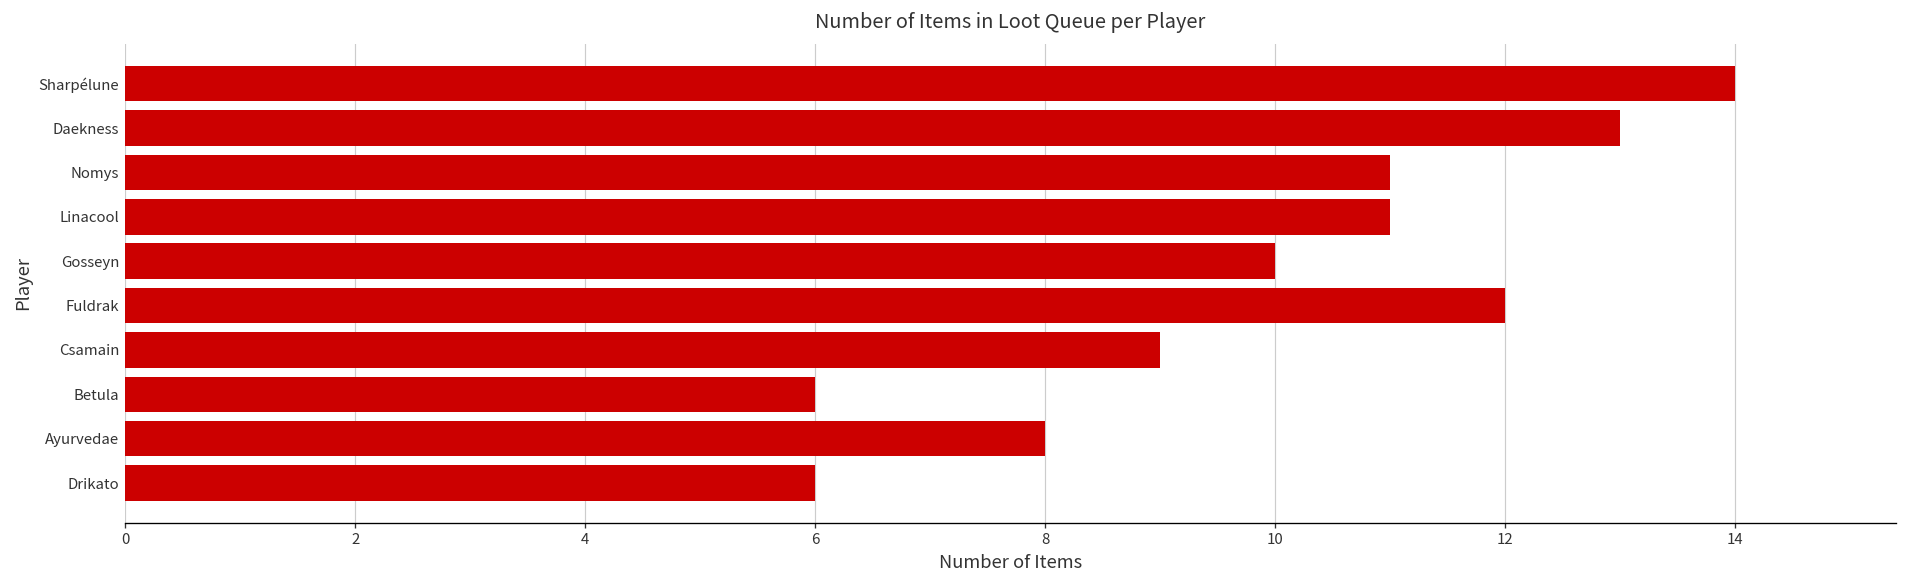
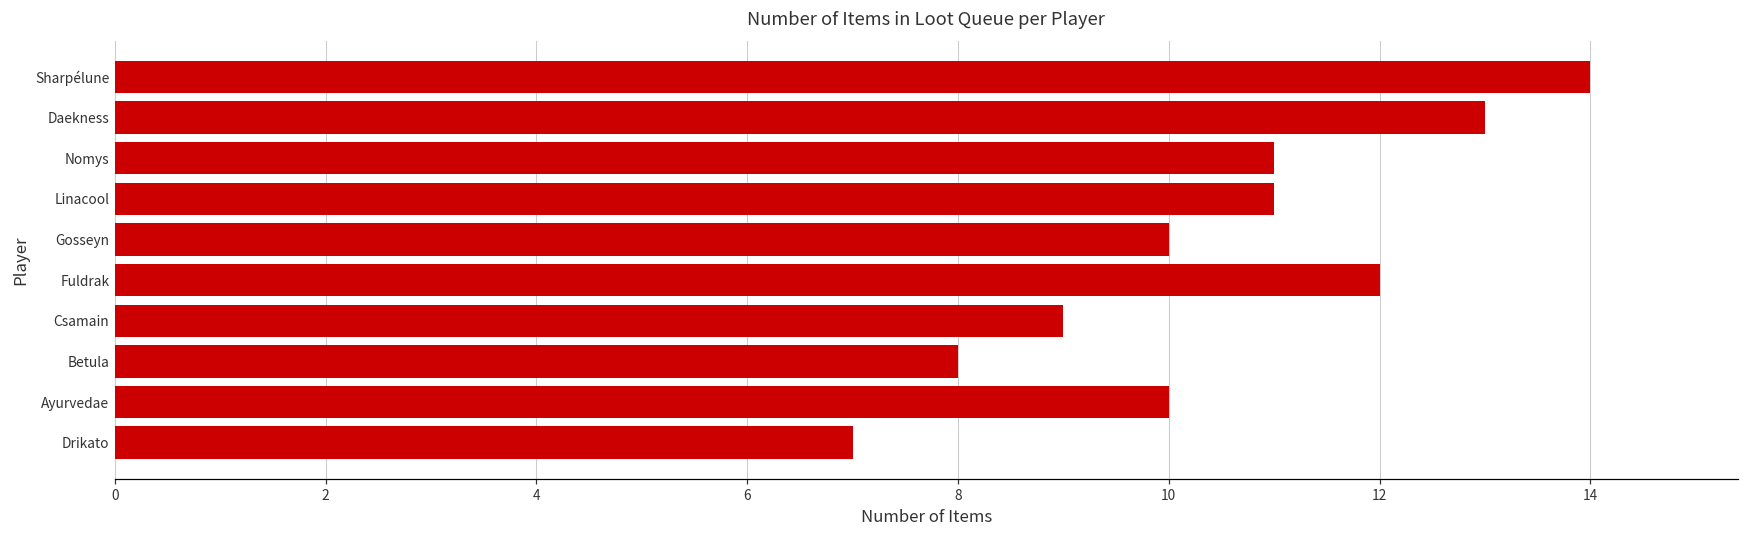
Betula: 6 -> 8
Ayurvedae: 8 -> 10
Drikato: 6 -> 7
